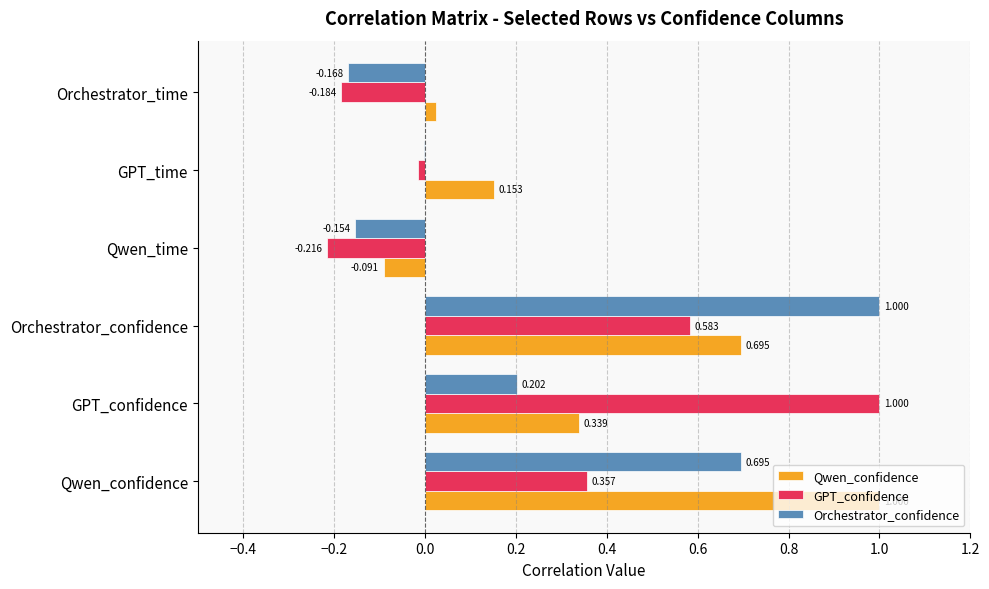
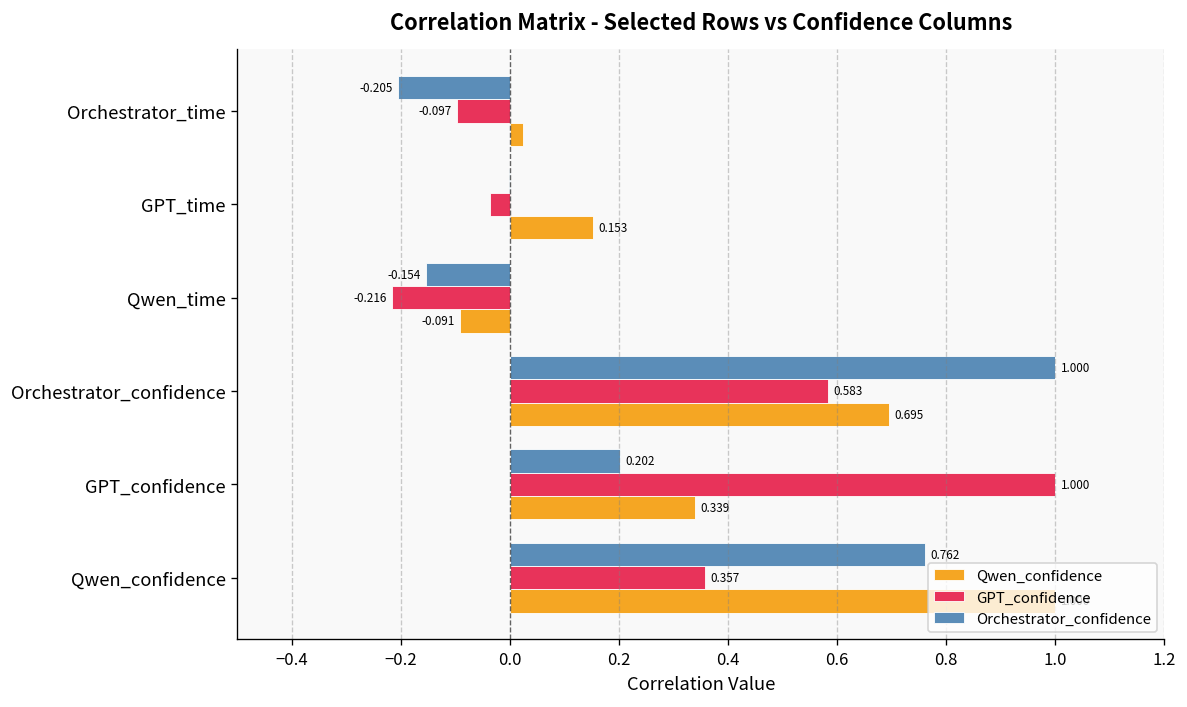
Orchestrator_confidence, Orchestrator_time: -0.168 -> -0.205
GPT_confidence, Orchestrator_time: -0.184 -> -0.097
GPT_confidence, GPT_time: -0.02 -> -0.04
Orchestrator_confidence, Qwen_confidence: 0.70 -> 0.76
